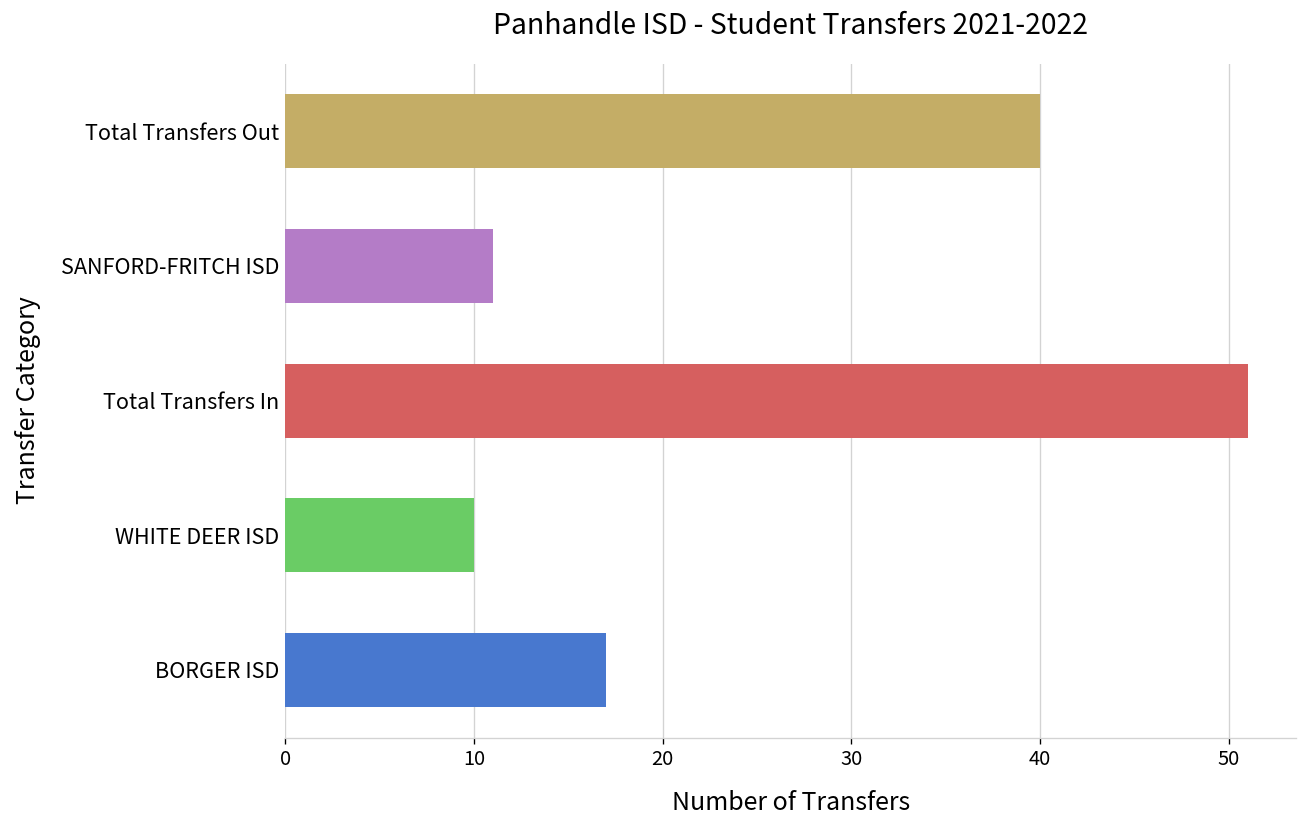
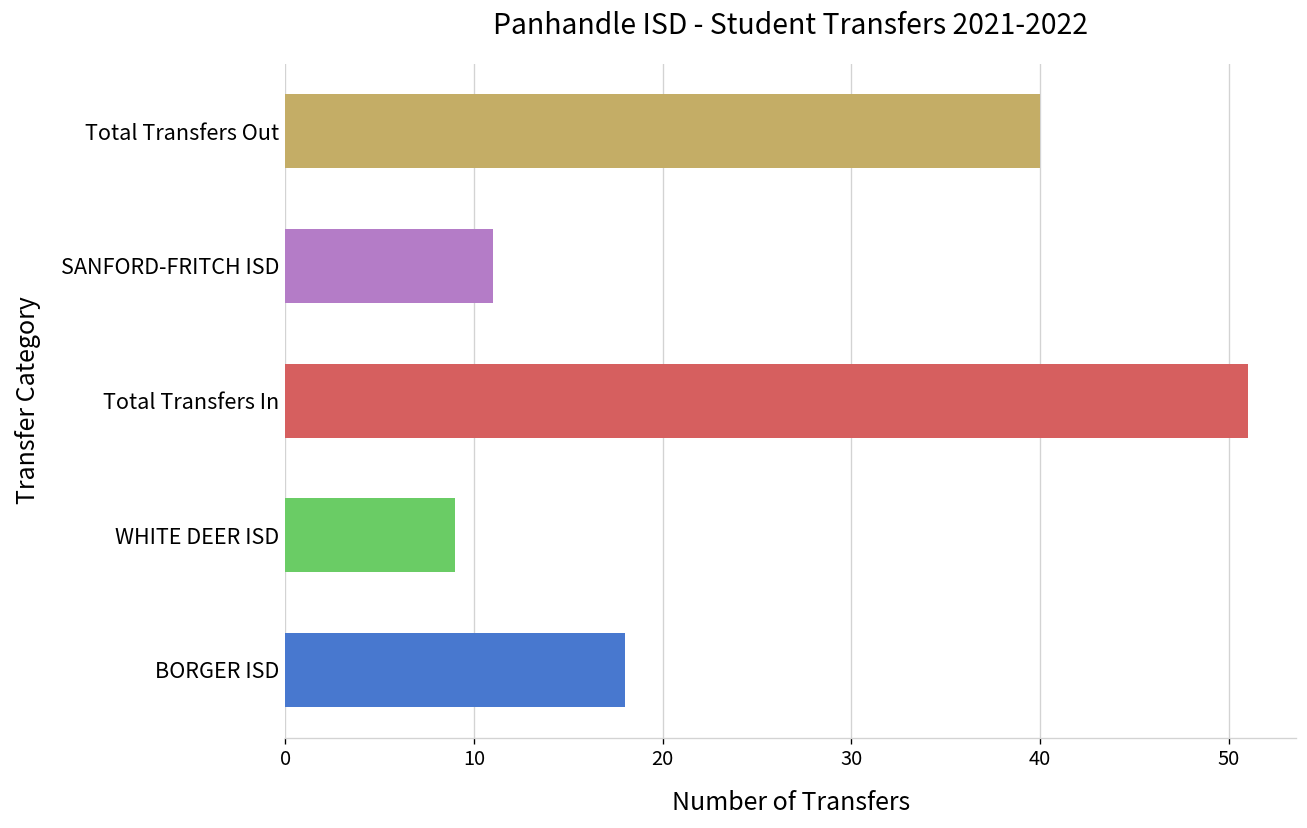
WHITE DEER ISD: 10 -> 9
BORGER ISD: 17 -> 18
